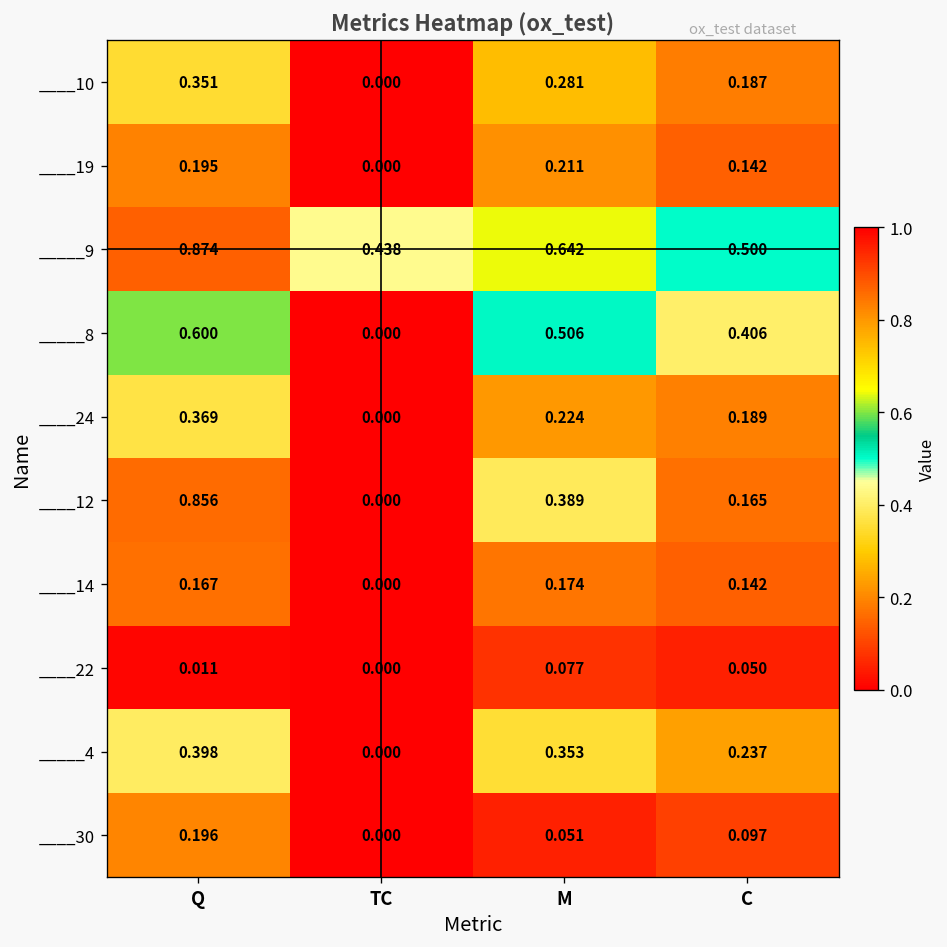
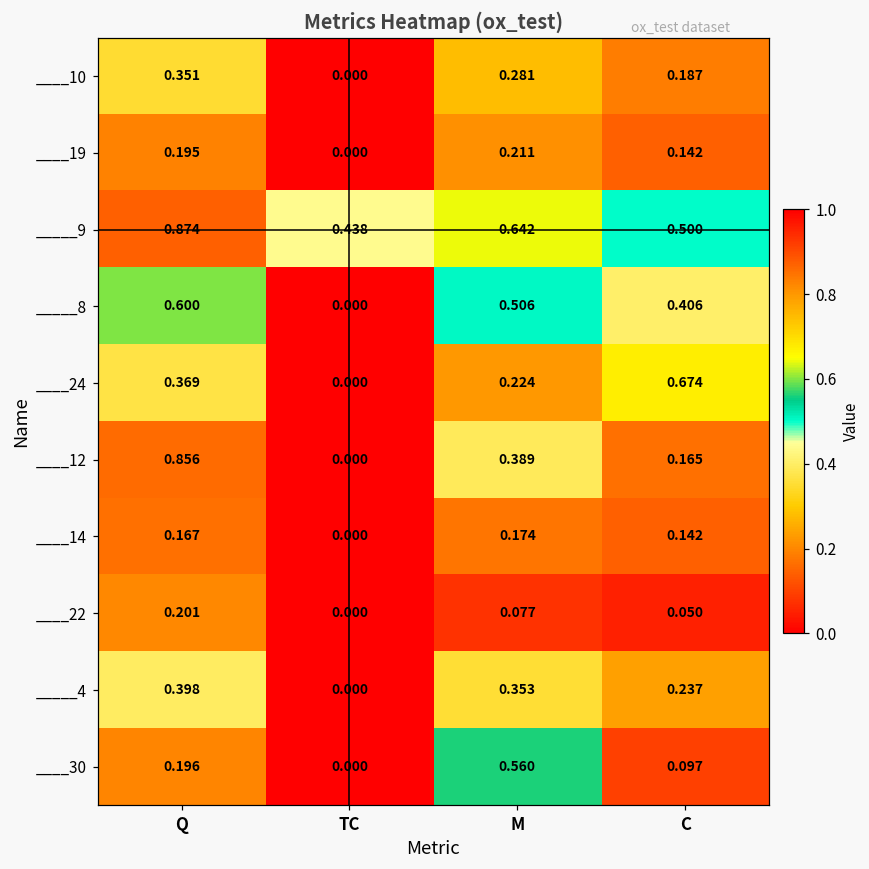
____24, C: 0.189 -> 0.674
____22, Q: 0.011 -> 0.201
____30, M: 0.051 -> 0.560
